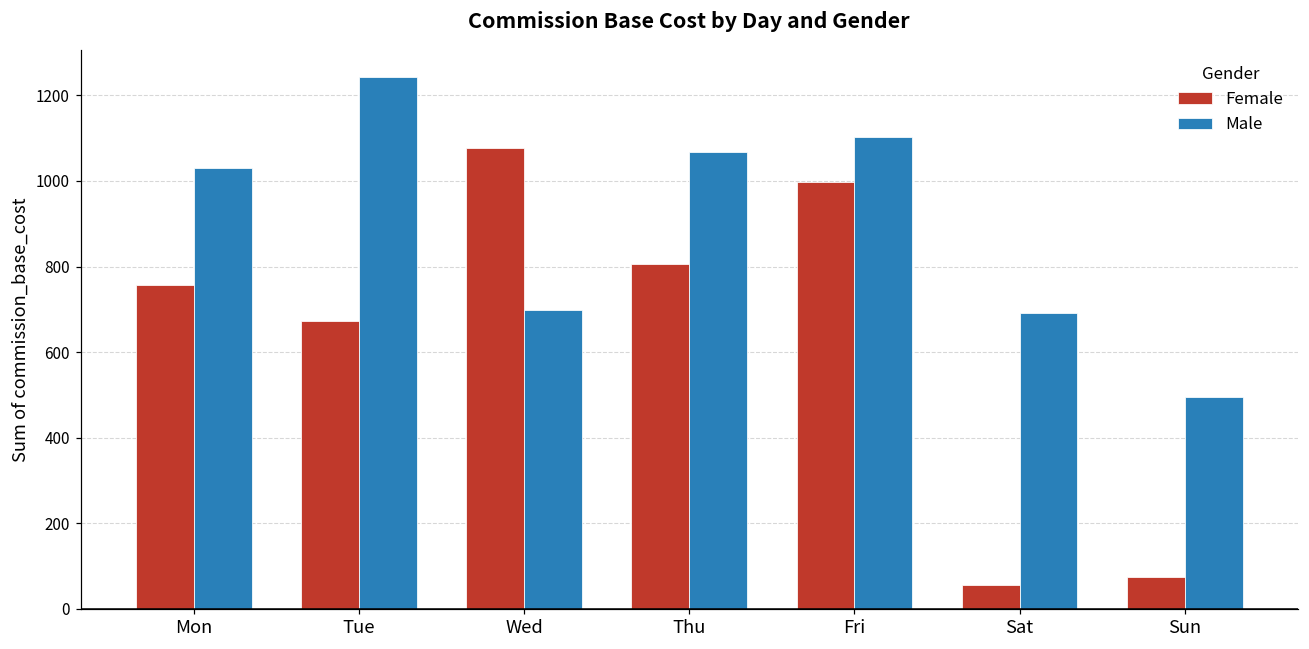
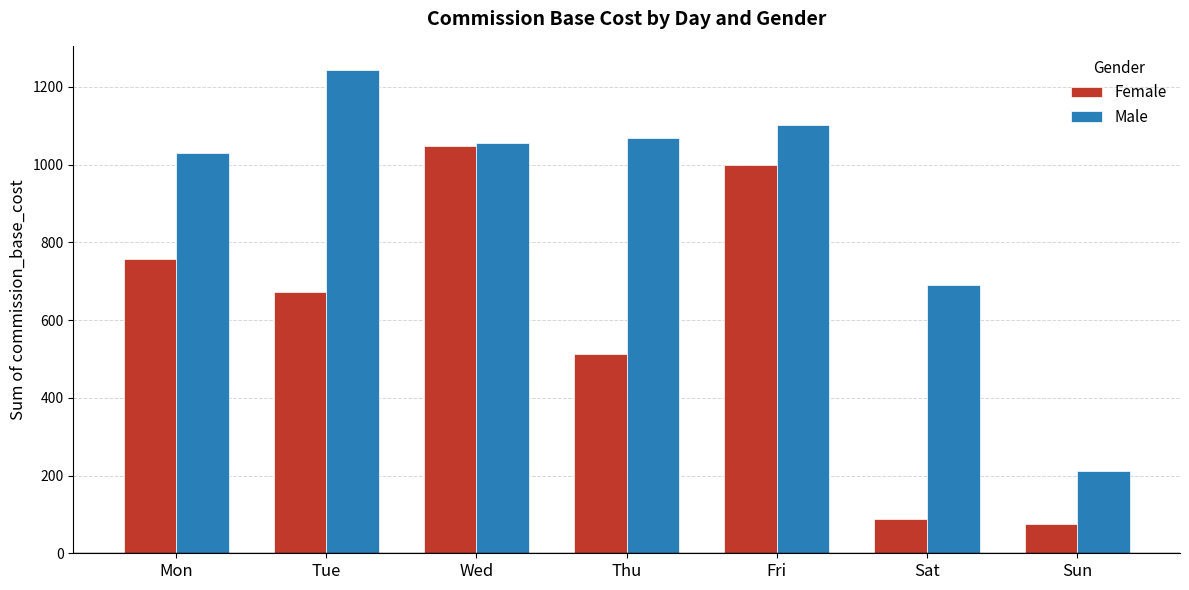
Female, Wed: 1080 -> 1050
Male, Wed: 700 -> 1060
Female, Thu: 810 -> 510
Female, Sat: 60 -> 90
Male, Sun: 490 -> 210
